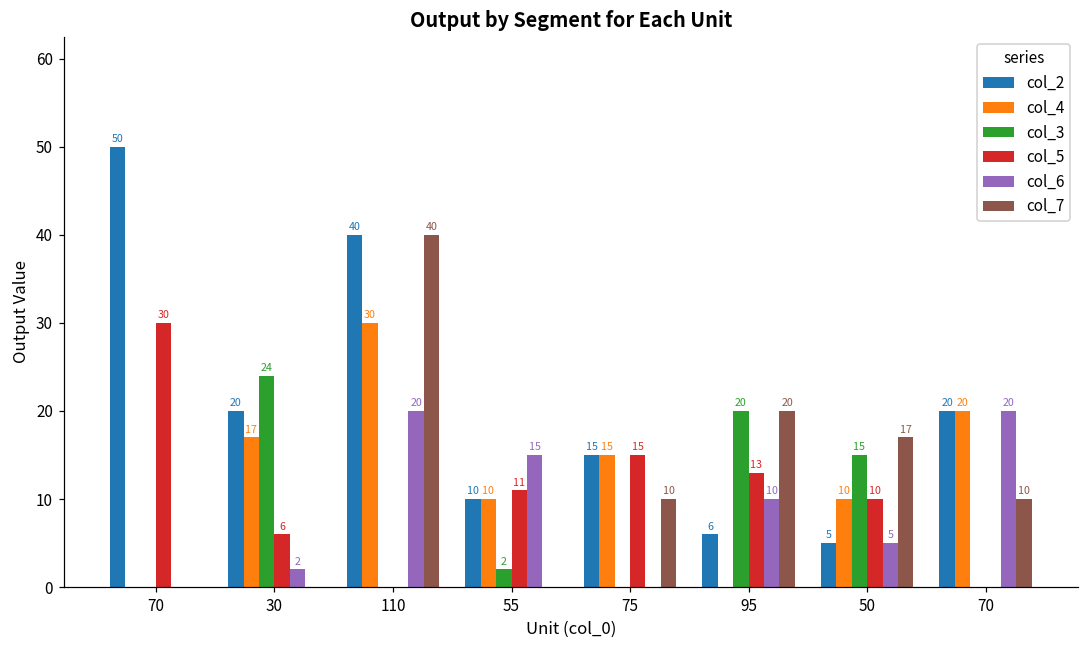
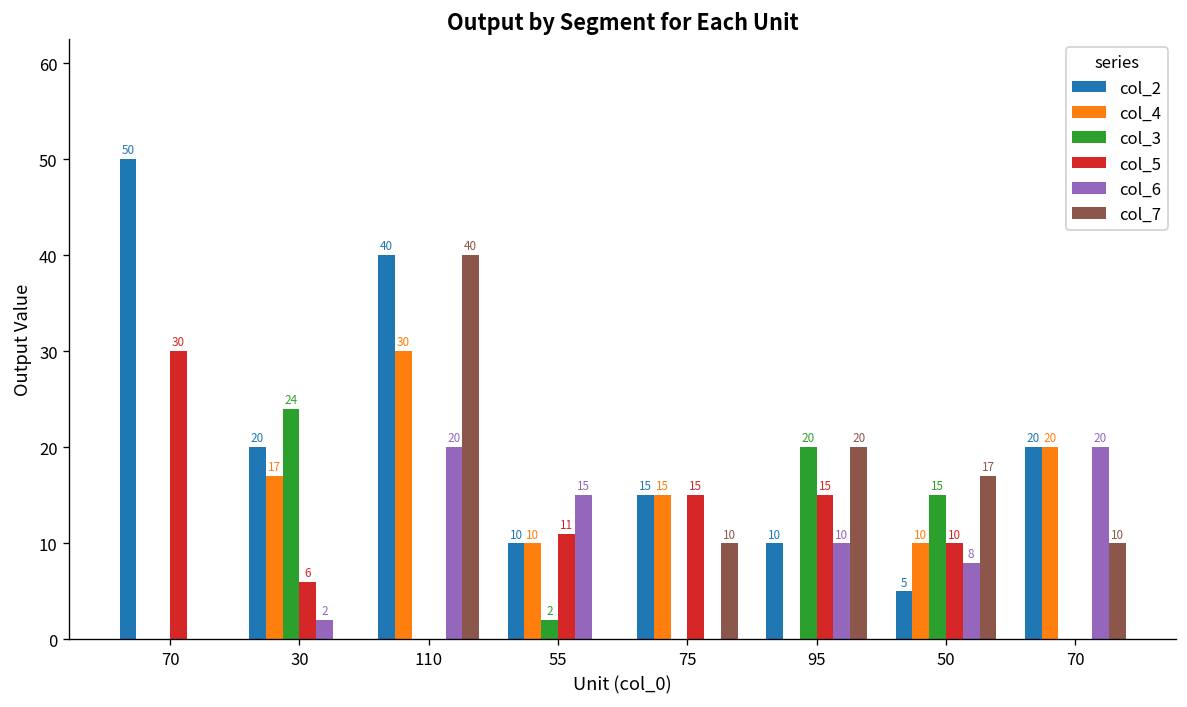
col_2, 95: 6 -> 10
col_5, 95: 13 -> 15
col_6, 50: 5 -> 8
